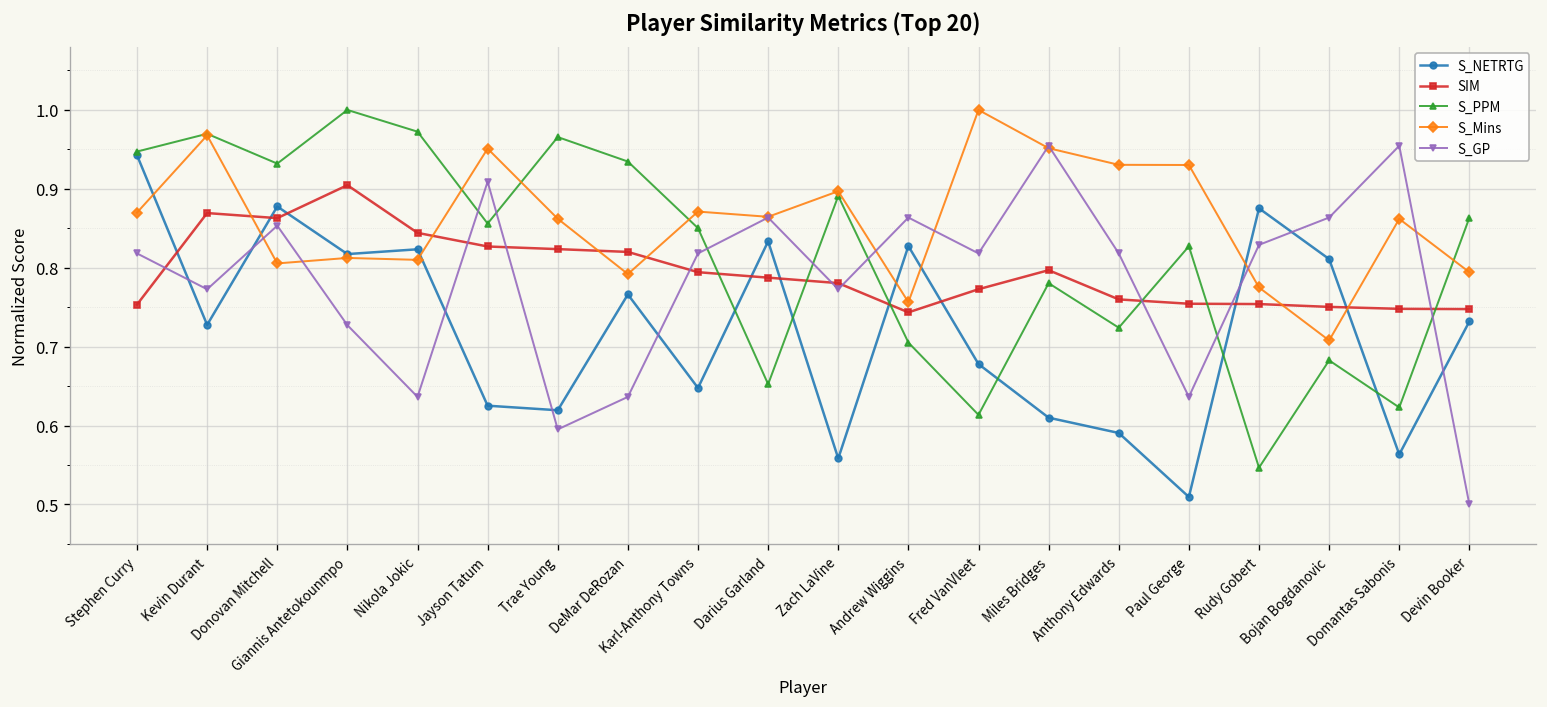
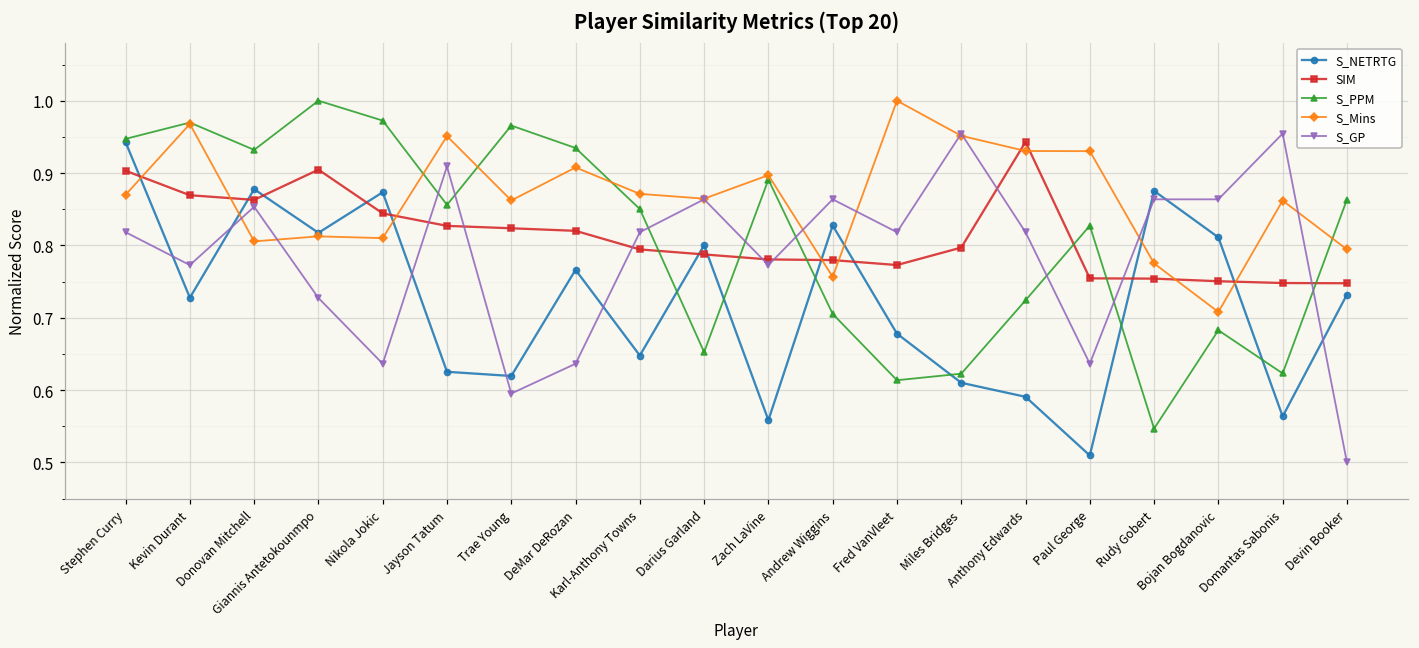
SIM, Stephen Curry: 0.75 -> 0.90
S_NETRTG, Nikola Jokic: 0.82 -> 0.87
S_Mins, DeMar DeRozan: 0.79 -> 0.91
S_NETRTG, Darius Garland: 0.83 -> 0.80
SIM, Andrew Wiggins: 0.74 -> 0.78
S_PPM, Miles Bridges: 0.78 -> 0.62
SIM, Anthony Edwards: 0.76 -> 0.94
S_GP, Rudy Gobert: 0.83 -> 0.86
